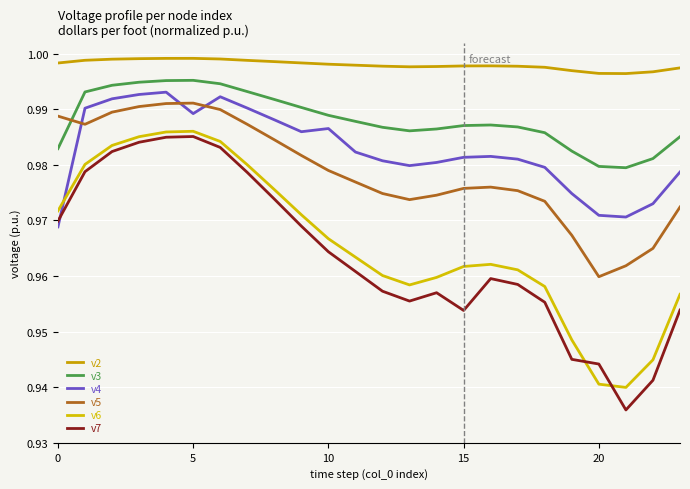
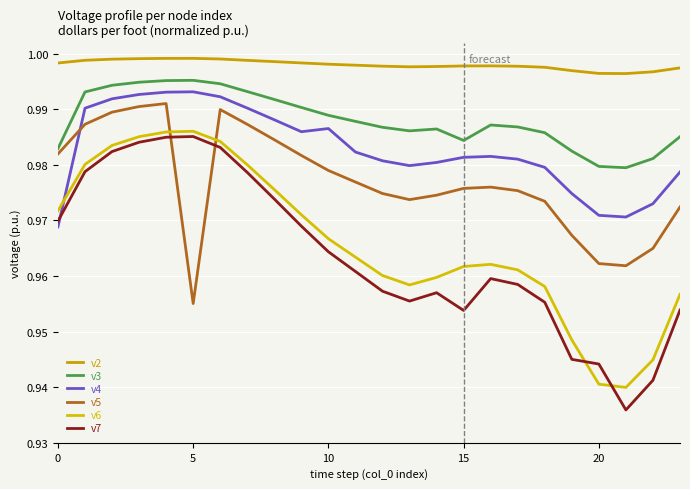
v5, 0: 0.989 -> 0.982
v4, 5: 0.989 -> 0.993
v5, 5: 0.991 -> 0.955
v3, 15: 0.987 -> 0.984
v5, 20: 0.960 -> 0.962
